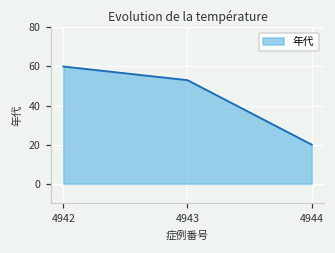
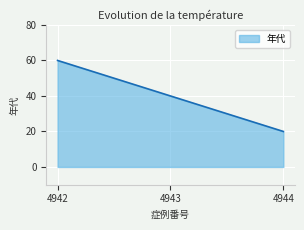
4943: 53 -> 40
